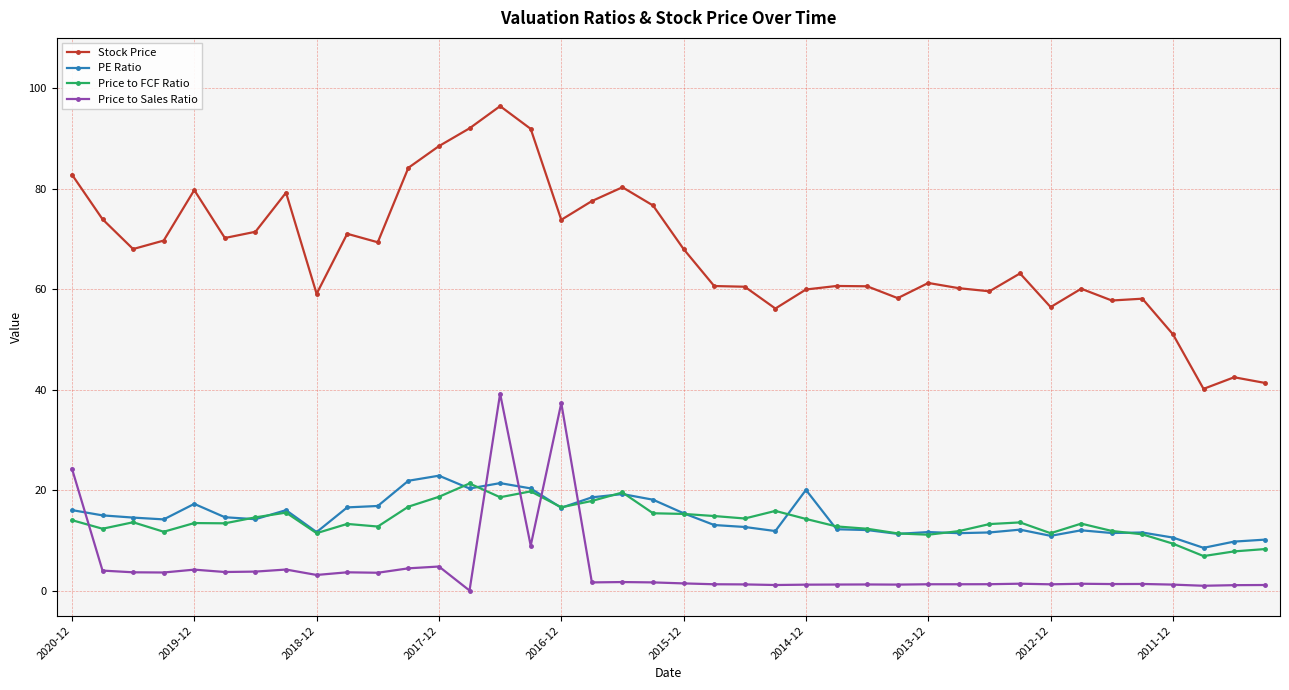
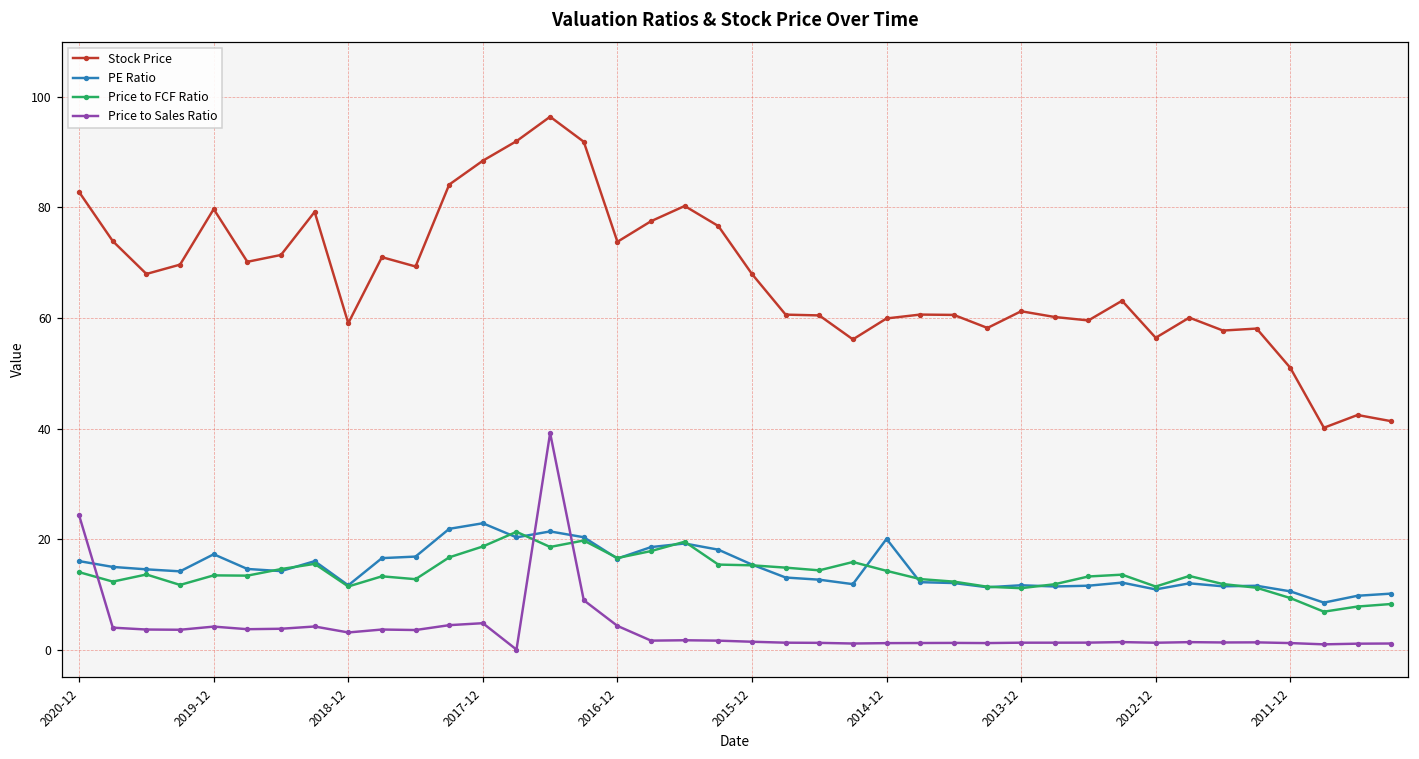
Price to Sales Ratio, 2016-12: 37 -> 4
